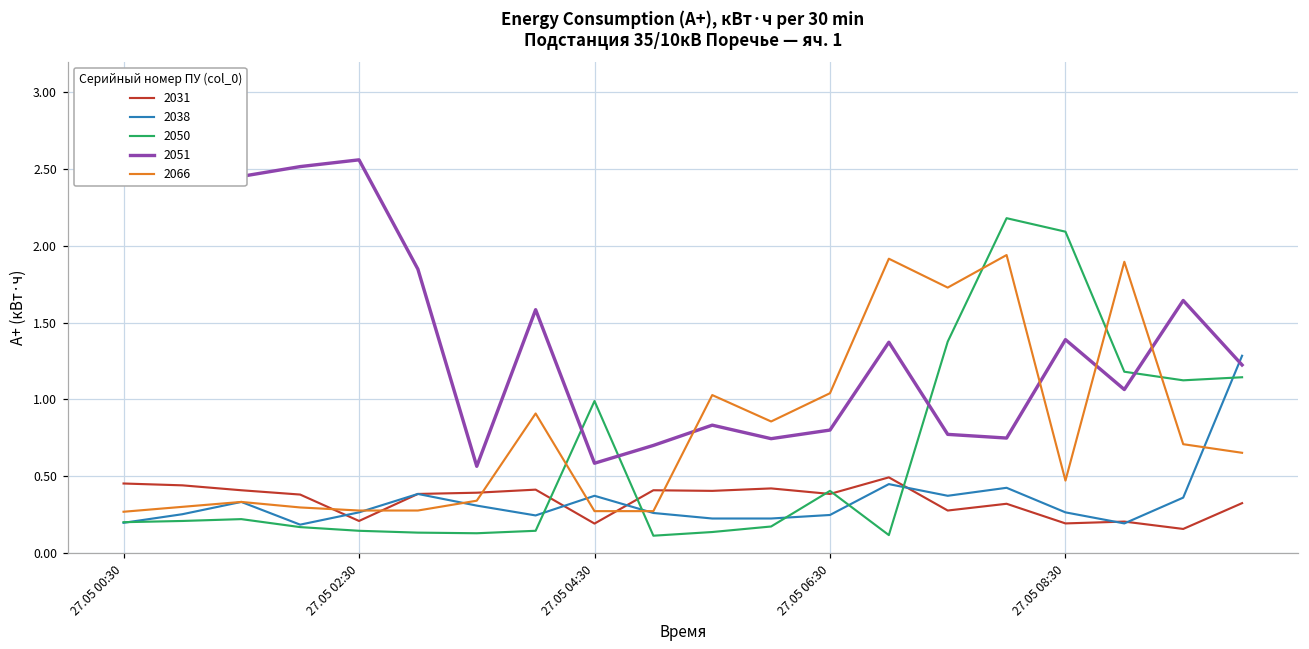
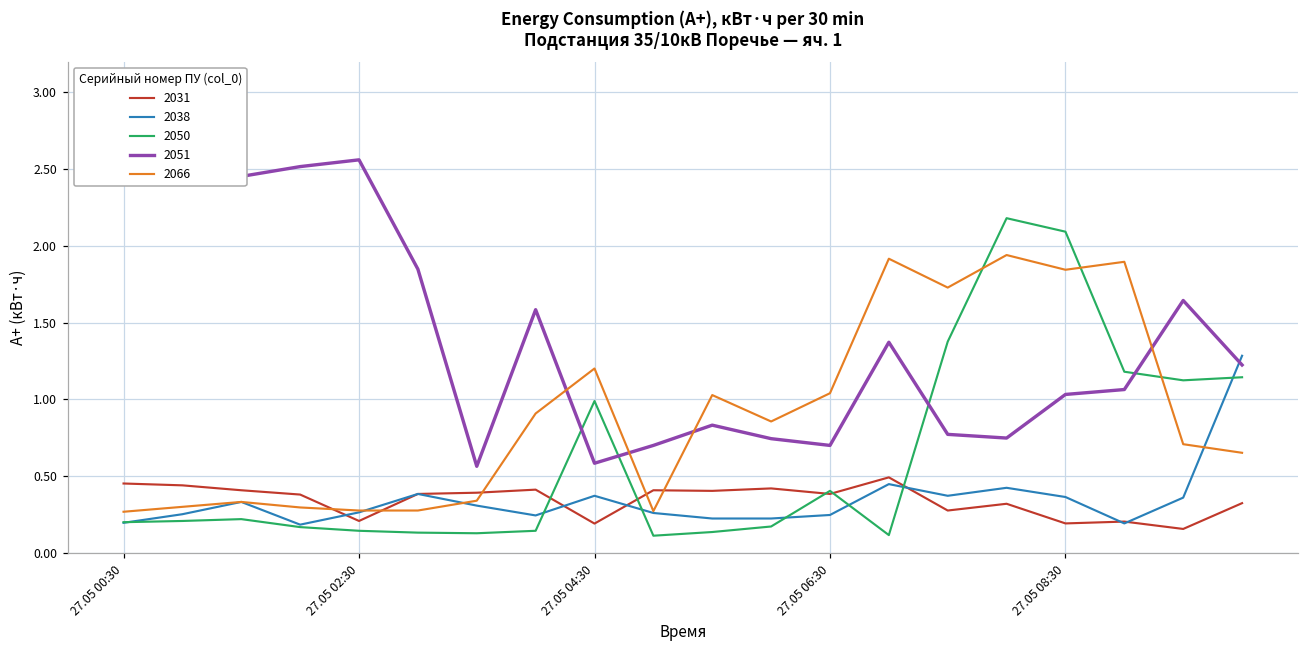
2066, 27.05 04:30: 0.27 -> 1.20
2051, 27.05 06:30: 0.8 -> 0.7
2038, 27.05 08:30: 0.26 -> 0.36
2051, 27.05 08:30: 1.39 -> 1.03
2066, 27.05 08:30: 0.47 -> 1.84
